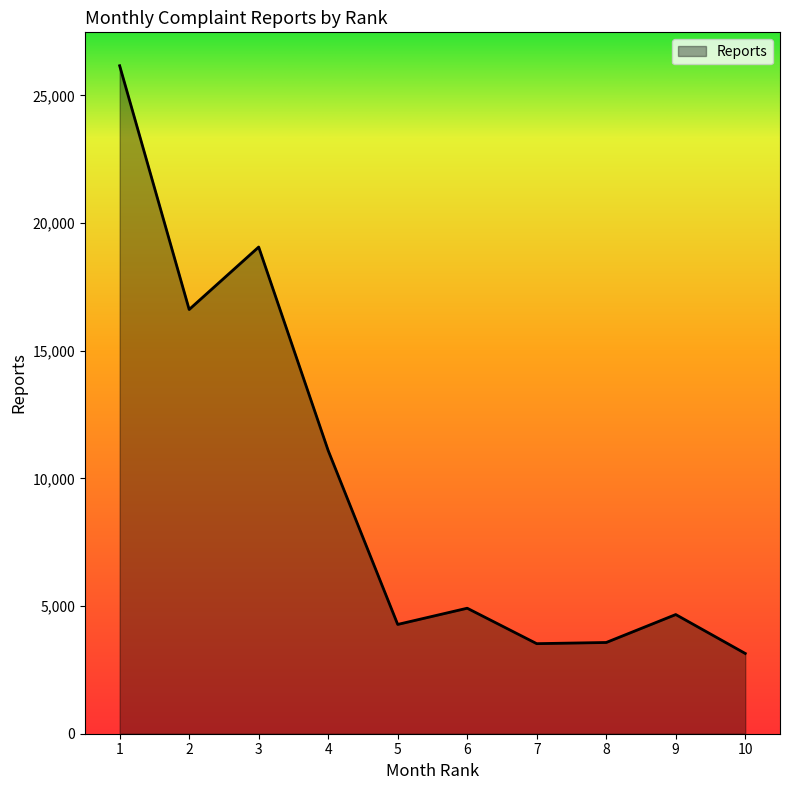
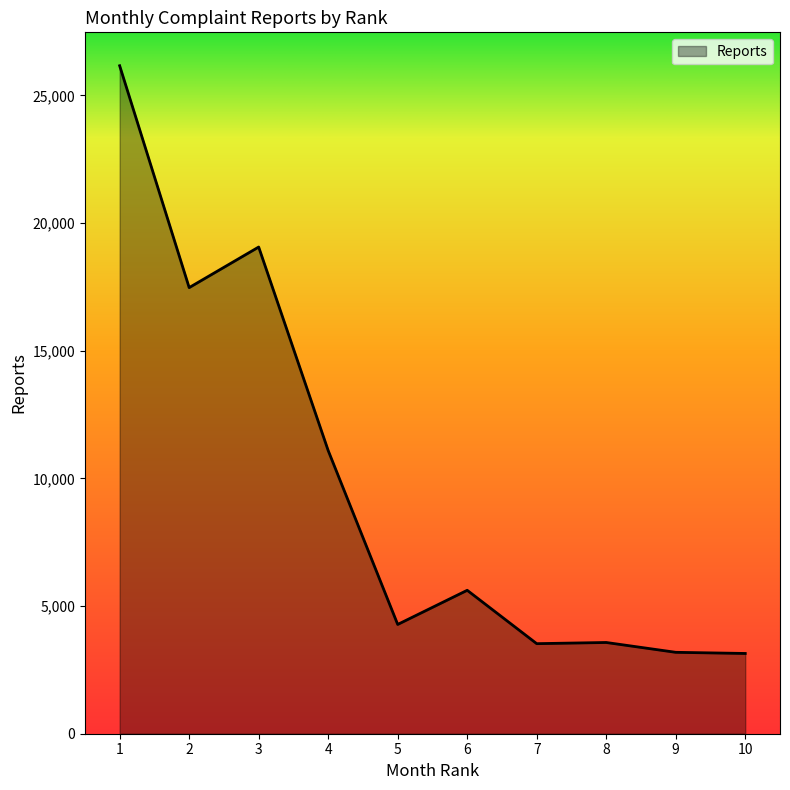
2: 16,600 -> 17,500
6: 4,900 -> 5,600
9: 4,700 -> 3,200
